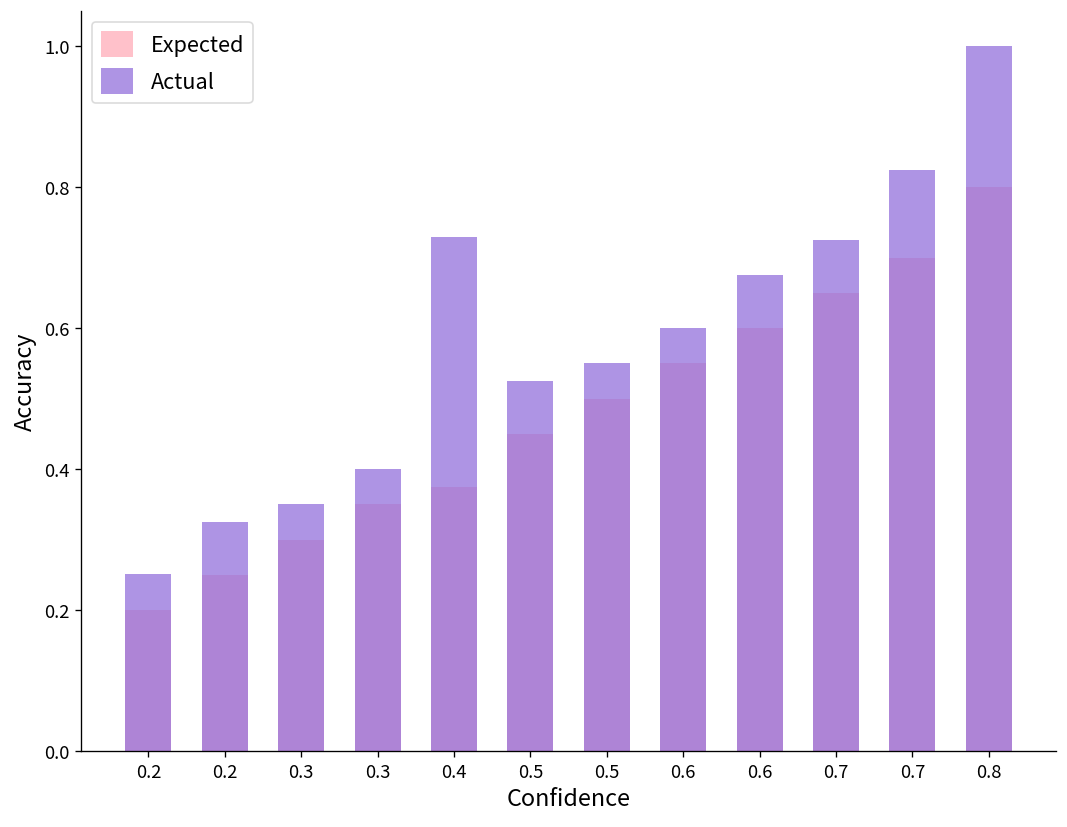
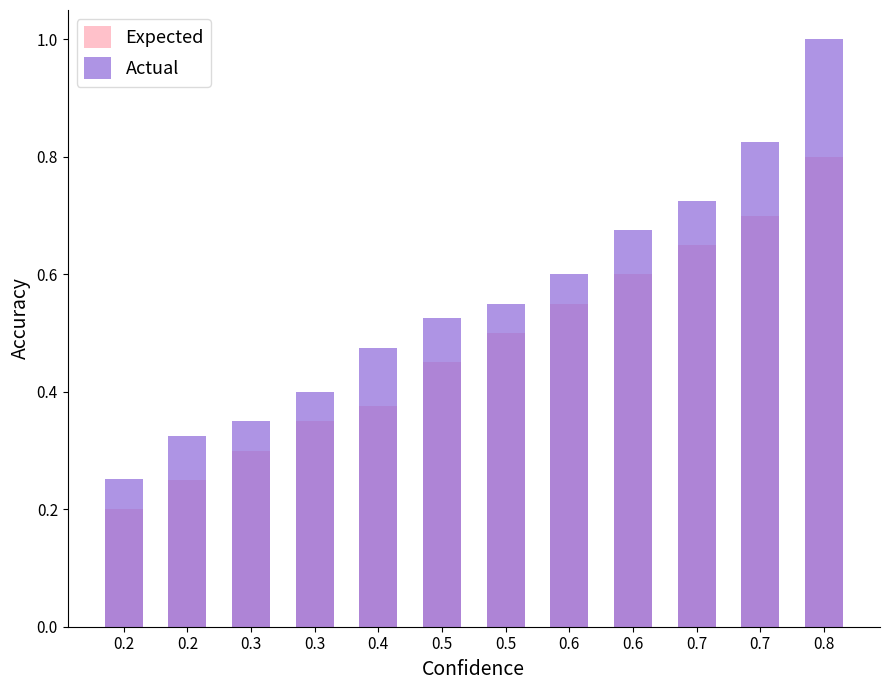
Actual, 0.4: 0.73 -> 0.48
